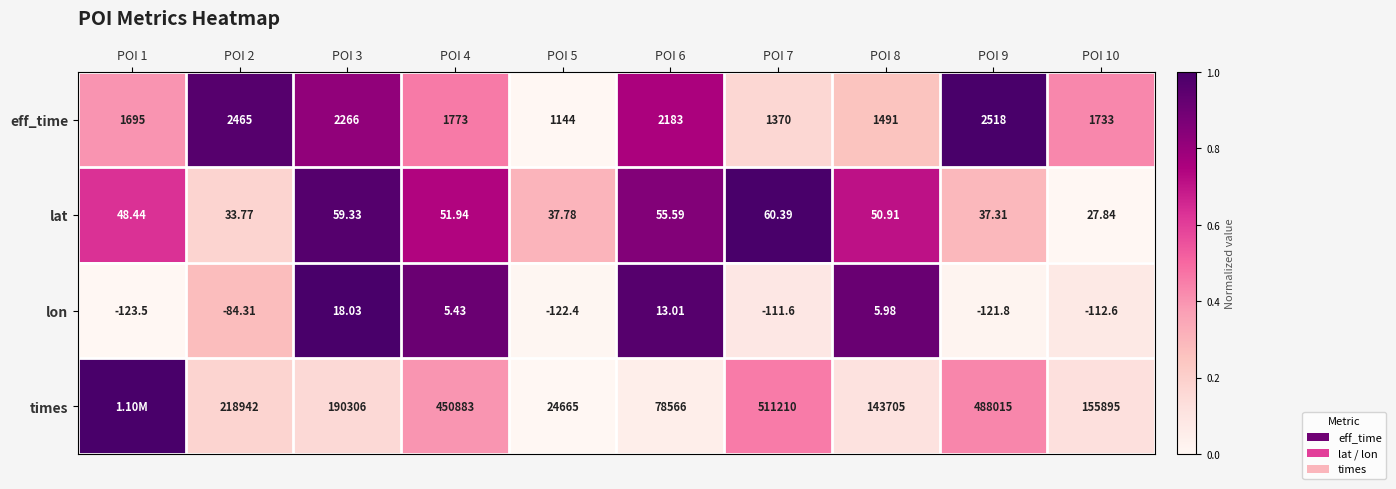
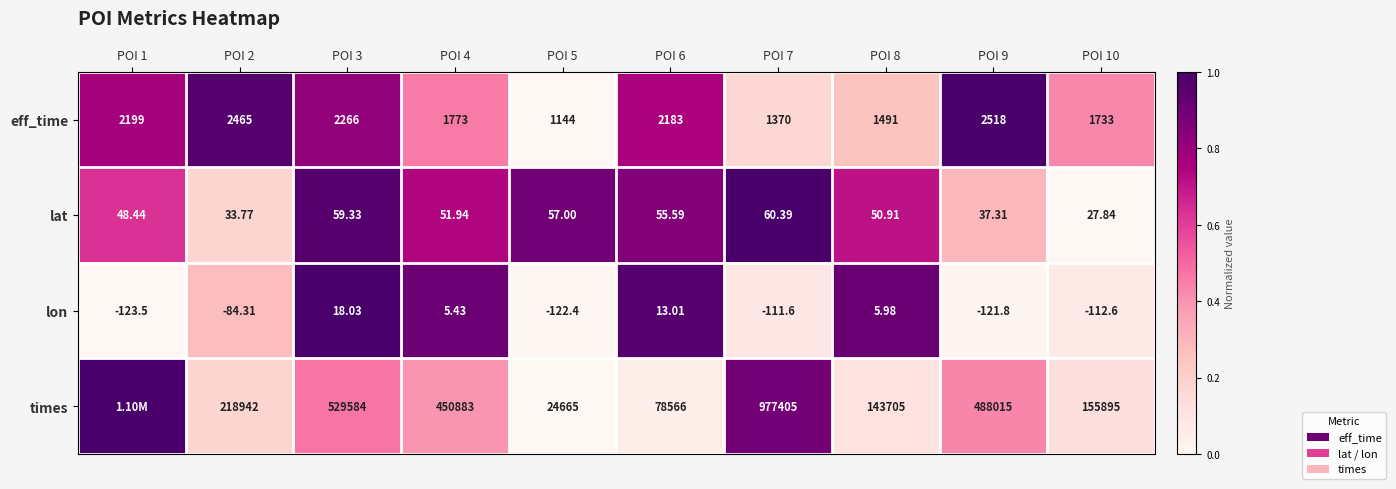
eff_time, POI 1: 1695 -> 2199
lat, POI 5: 37.78 -> 57.00
times, POI 3: 190306 -> 529584
times, POI 7: 511210 -> 977405
